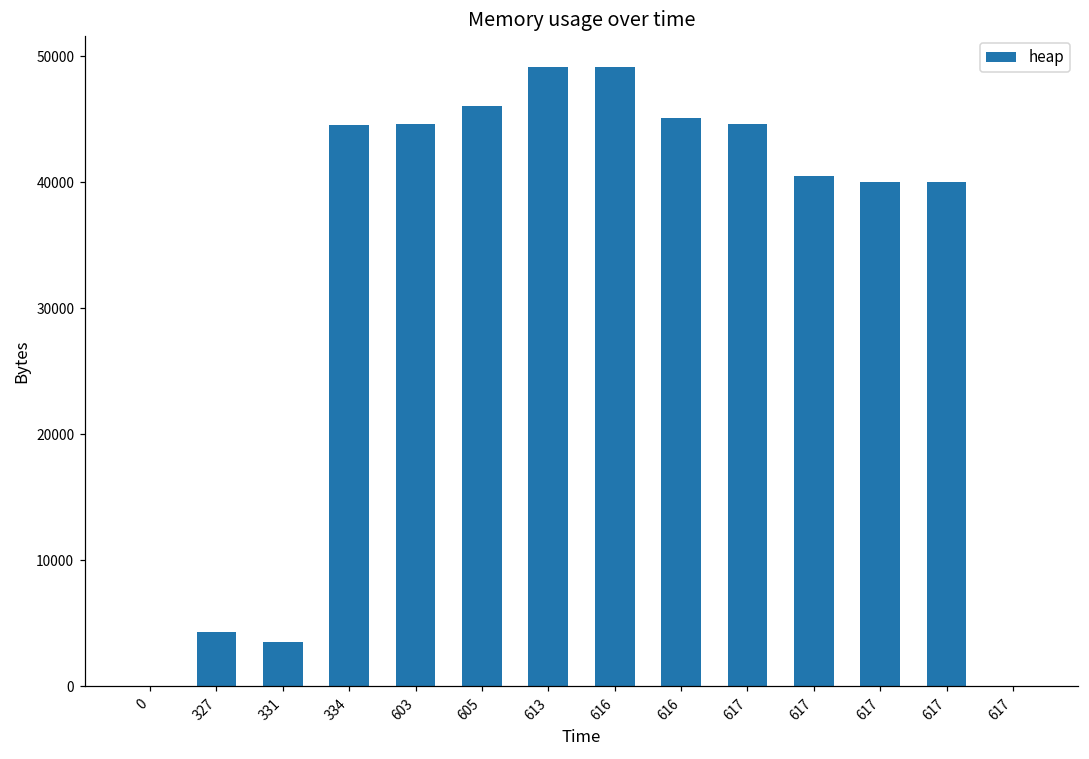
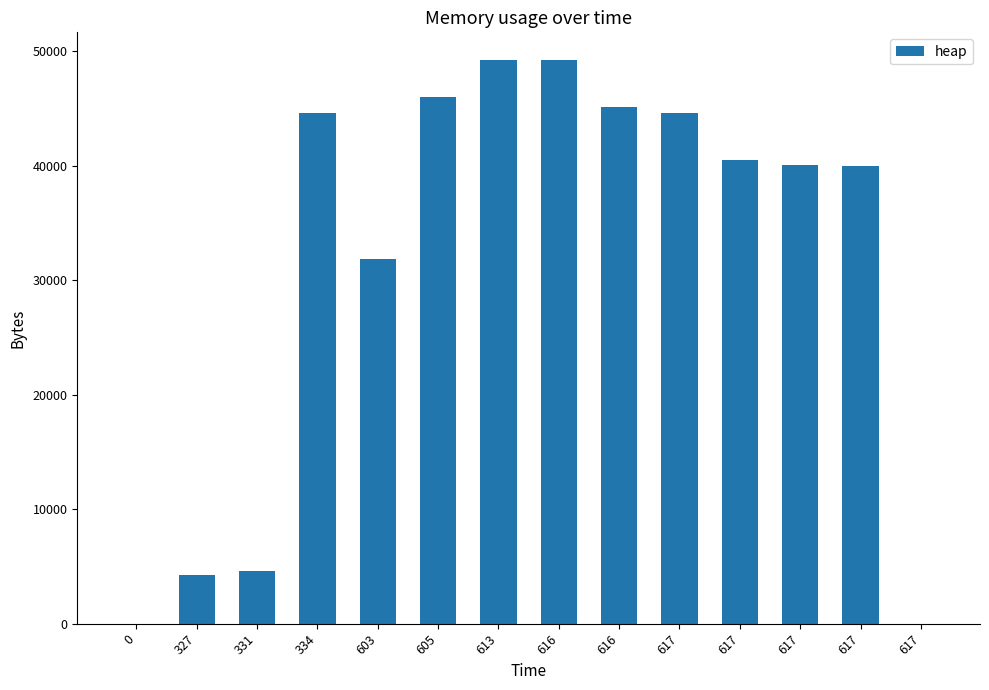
331: 3500 -> 4600
603: 44600 -> 31900
